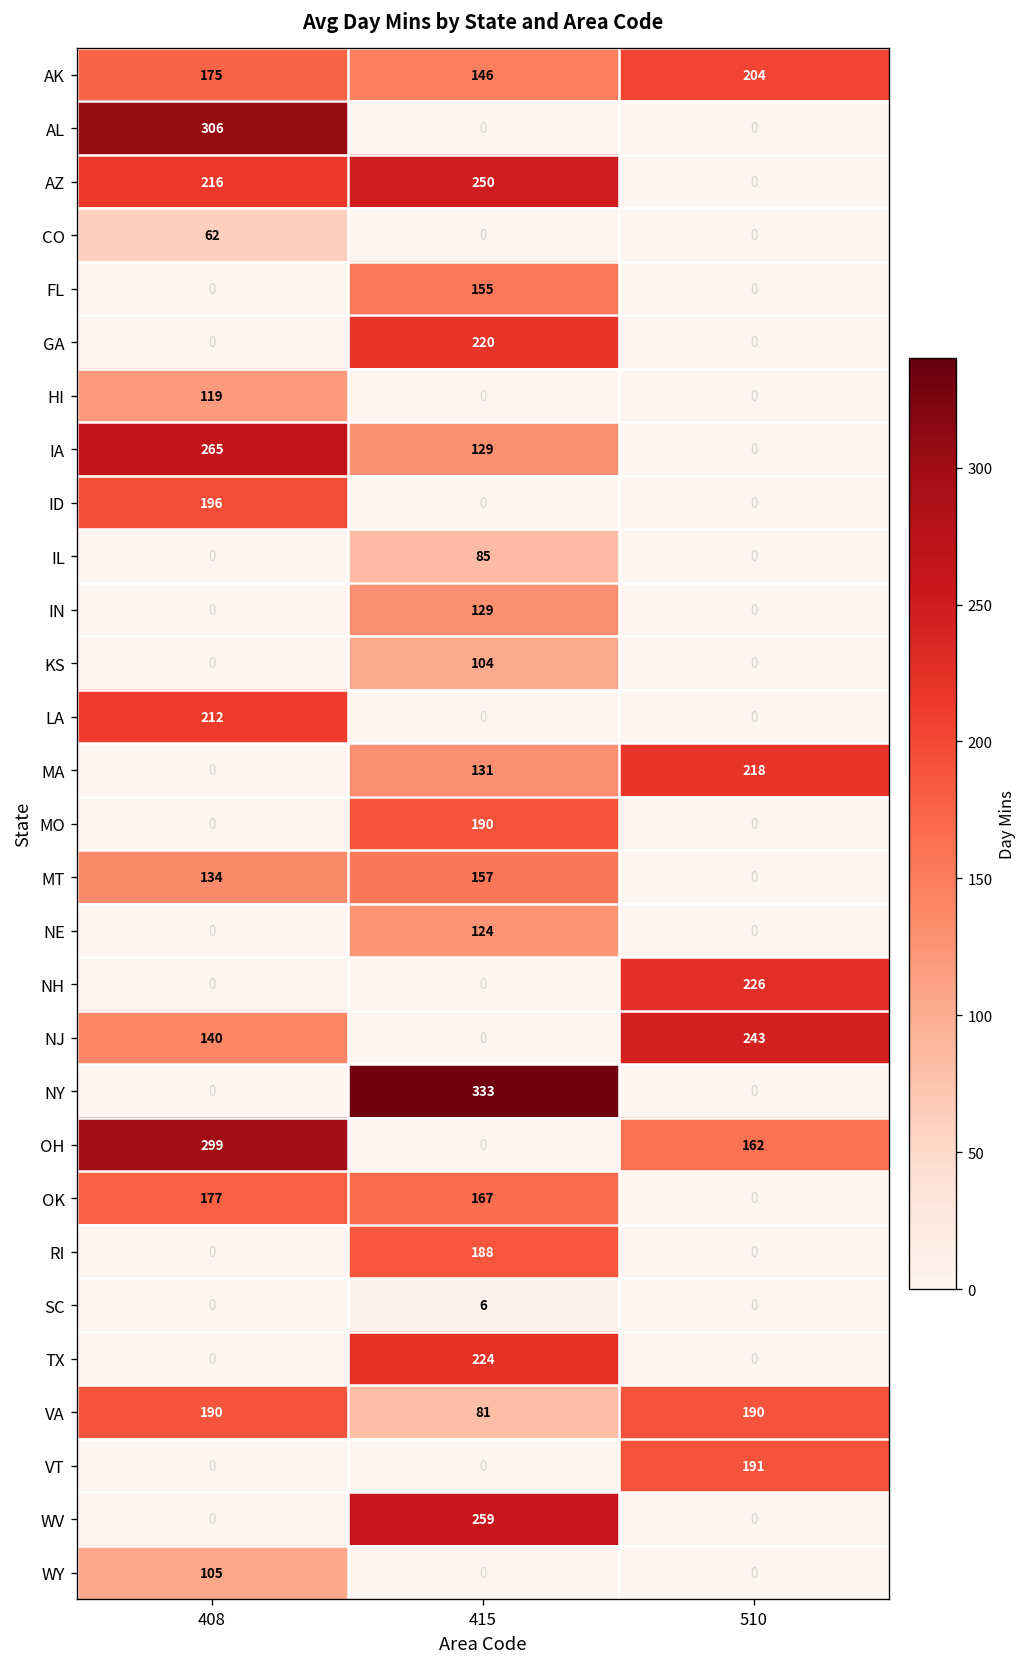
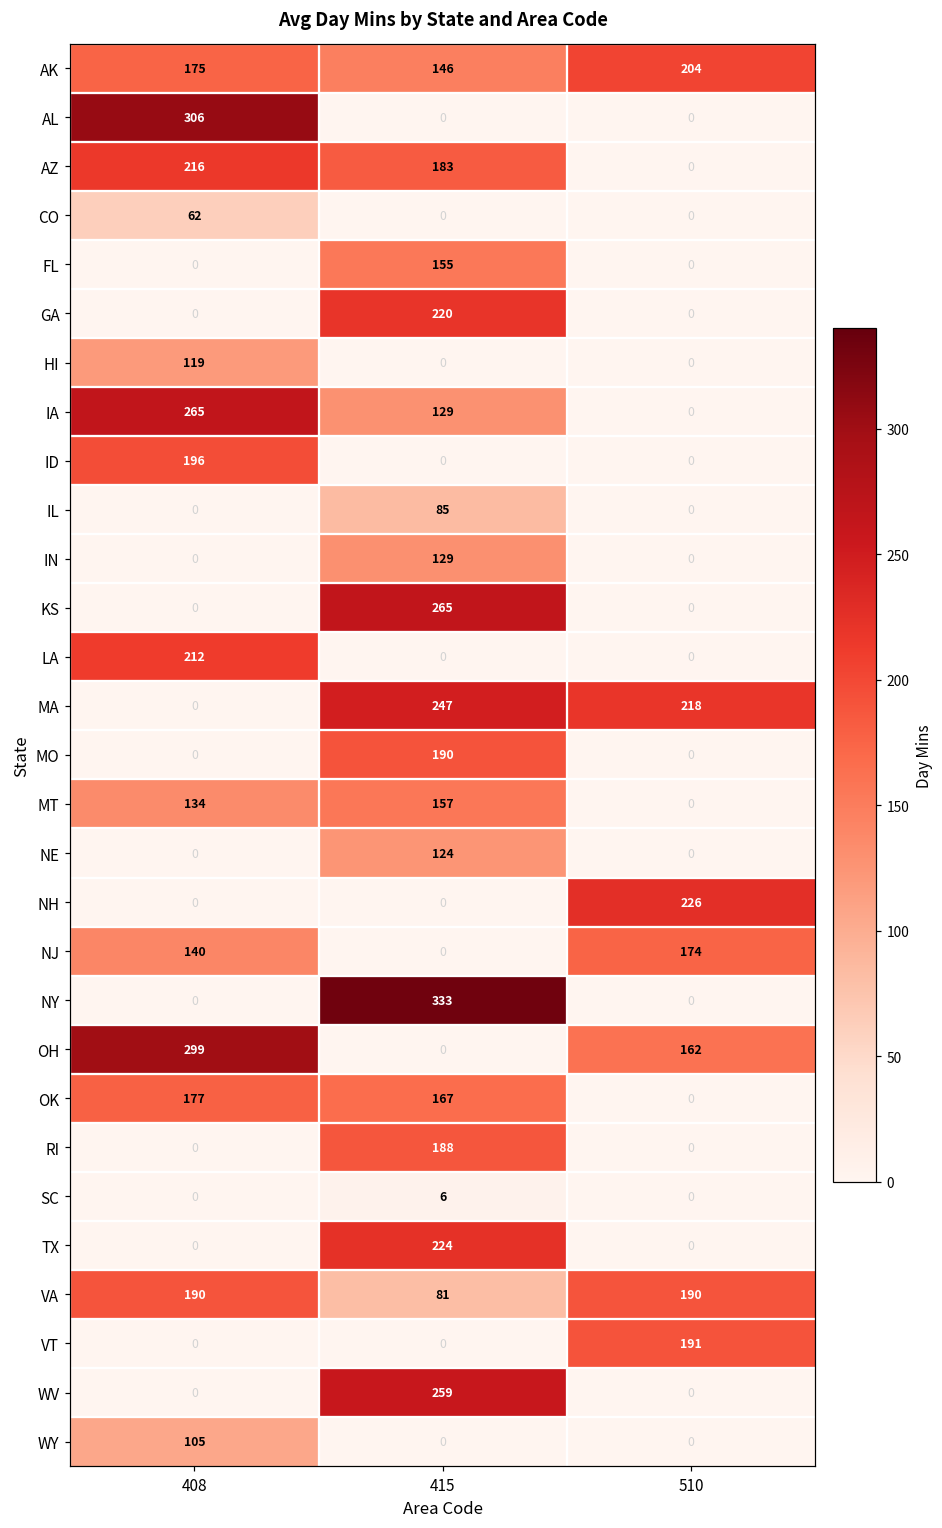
AZ, 415: 250 -> 183
KS, 415: 104 -> 265
MA, 415: 131 -> 247
NJ, 510: 243 -> 174
